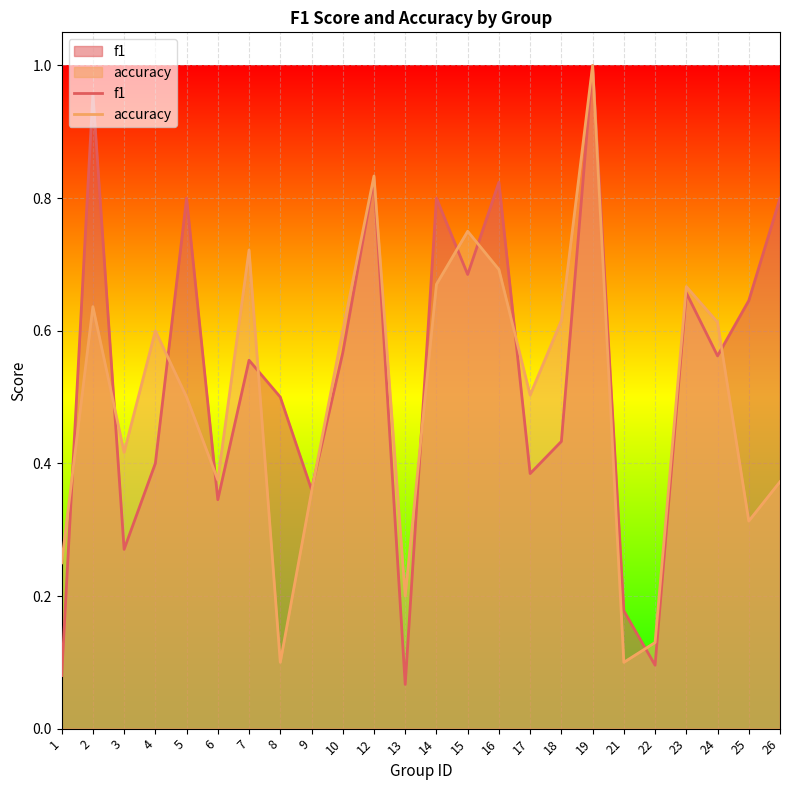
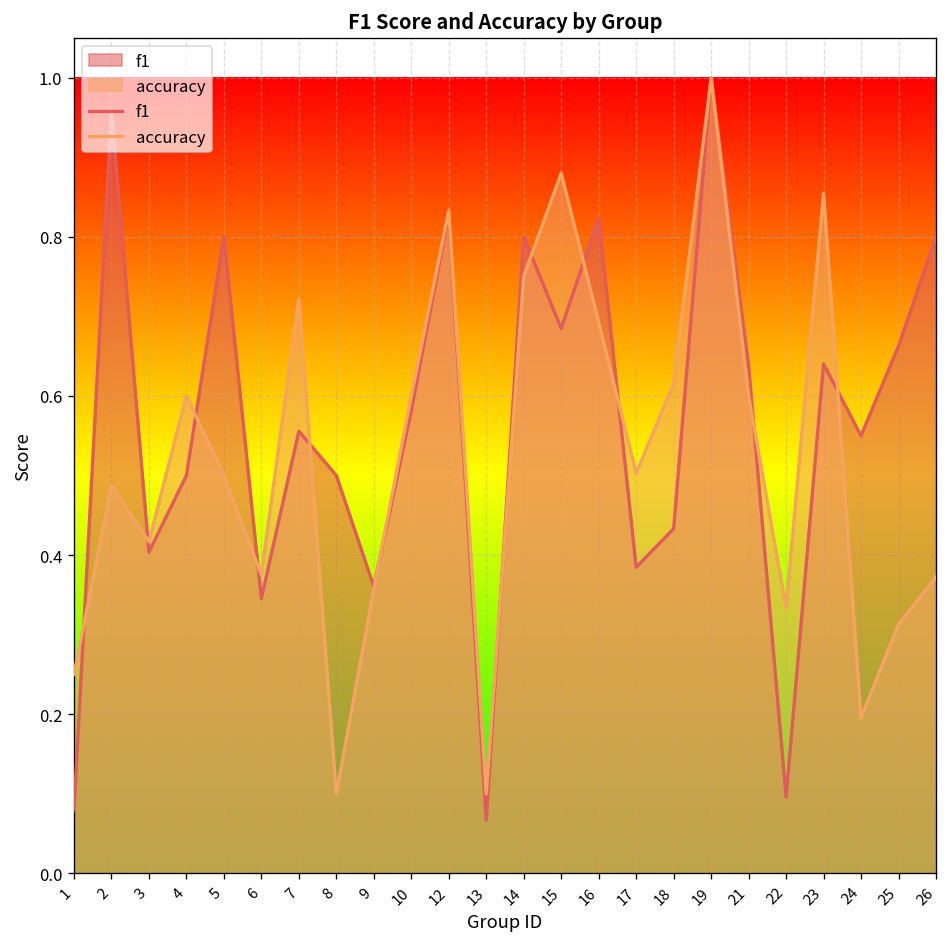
accuracy, 2: 0.64 -> 0.49
f1, 3: 0.27 -> 0.40
f1, 4: 0.4 -> 0.5
f1, 10: 0.57 -> 0.58
accuracy, 13: 0.2 -> 0.1
accuracy, 14: 0.67 -> 0.75
accuracy, 15: 0.75 -> 0.88
f1, 21: 0.18 -> 0.64
accuracy, 21: 0.1 -> 0.6
accuracy, 22: 0.13 -> 0.33
f1, 23: 0.66 -> 0.64
accuracy, 23: 0.67 -> 0.85
f1, 24: 0.56 -> 0.55
accuracy, 24: 0.61 -> 0.20
f1, 25: 0.65 -> 0.66
